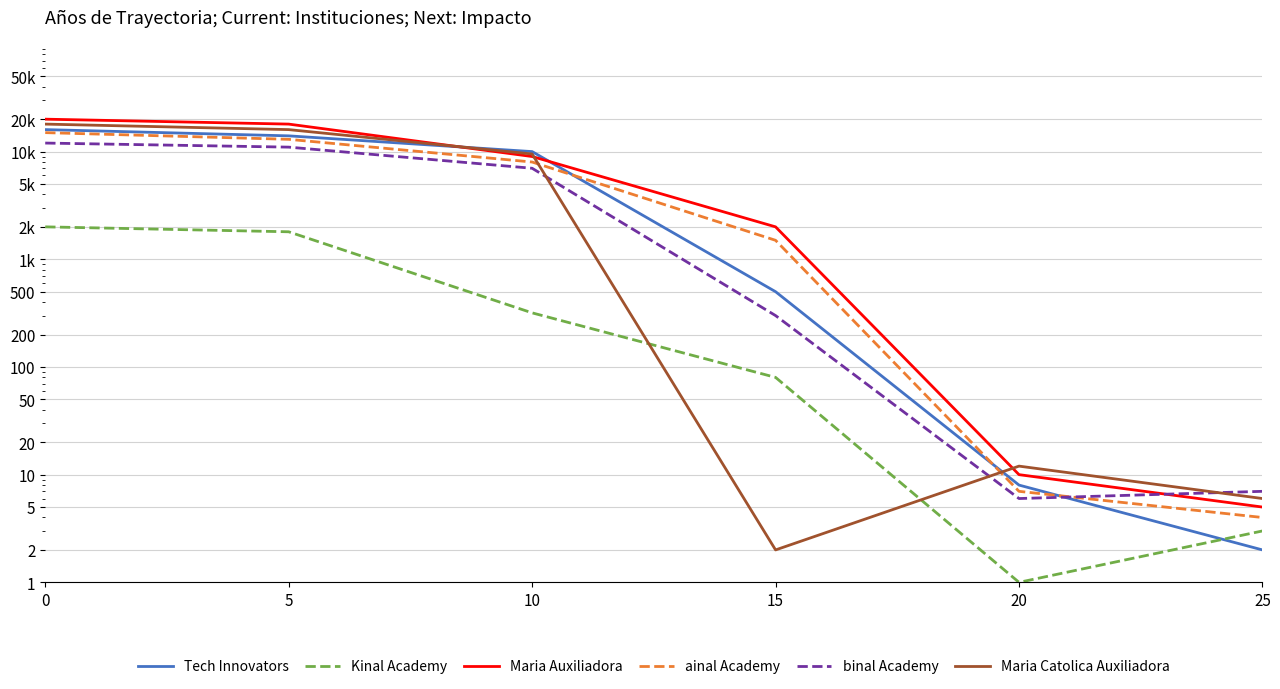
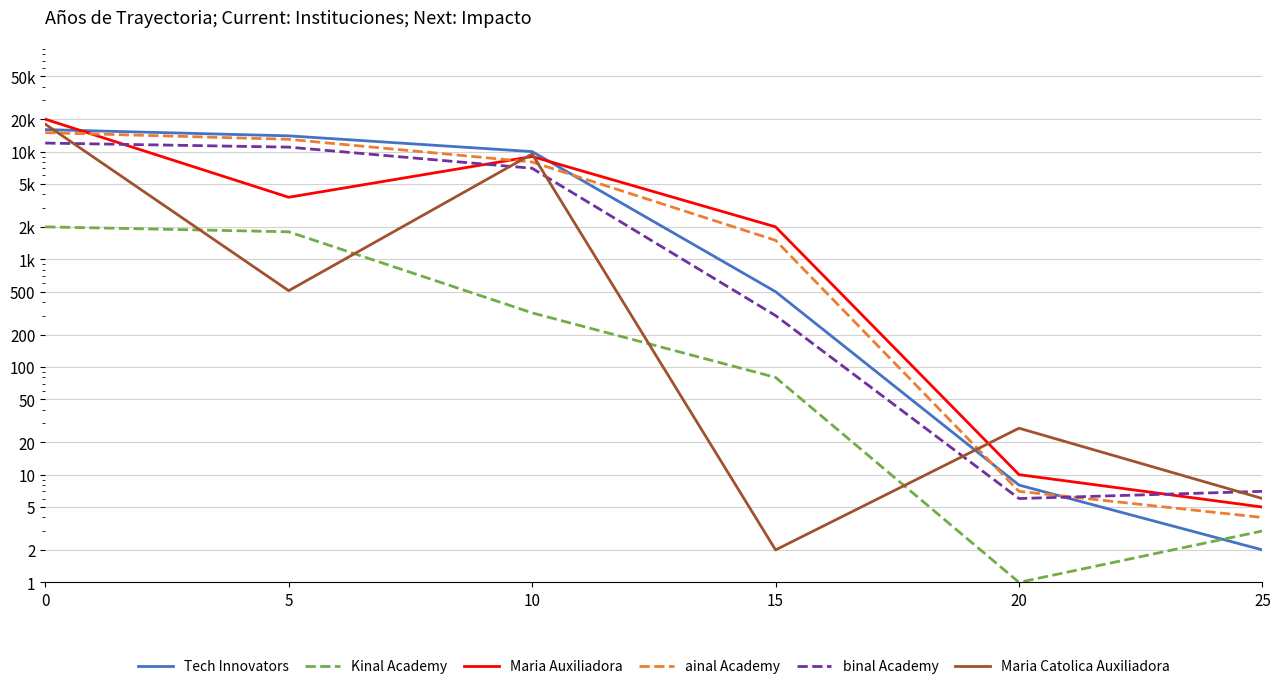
Maria Auxiliadora, 5: 18000 -> 3800
Maria Catolica Auxiliadora, 5: 16000 -> 500
Maria Catolica Auxiliadora, 20: 12 -> 27
